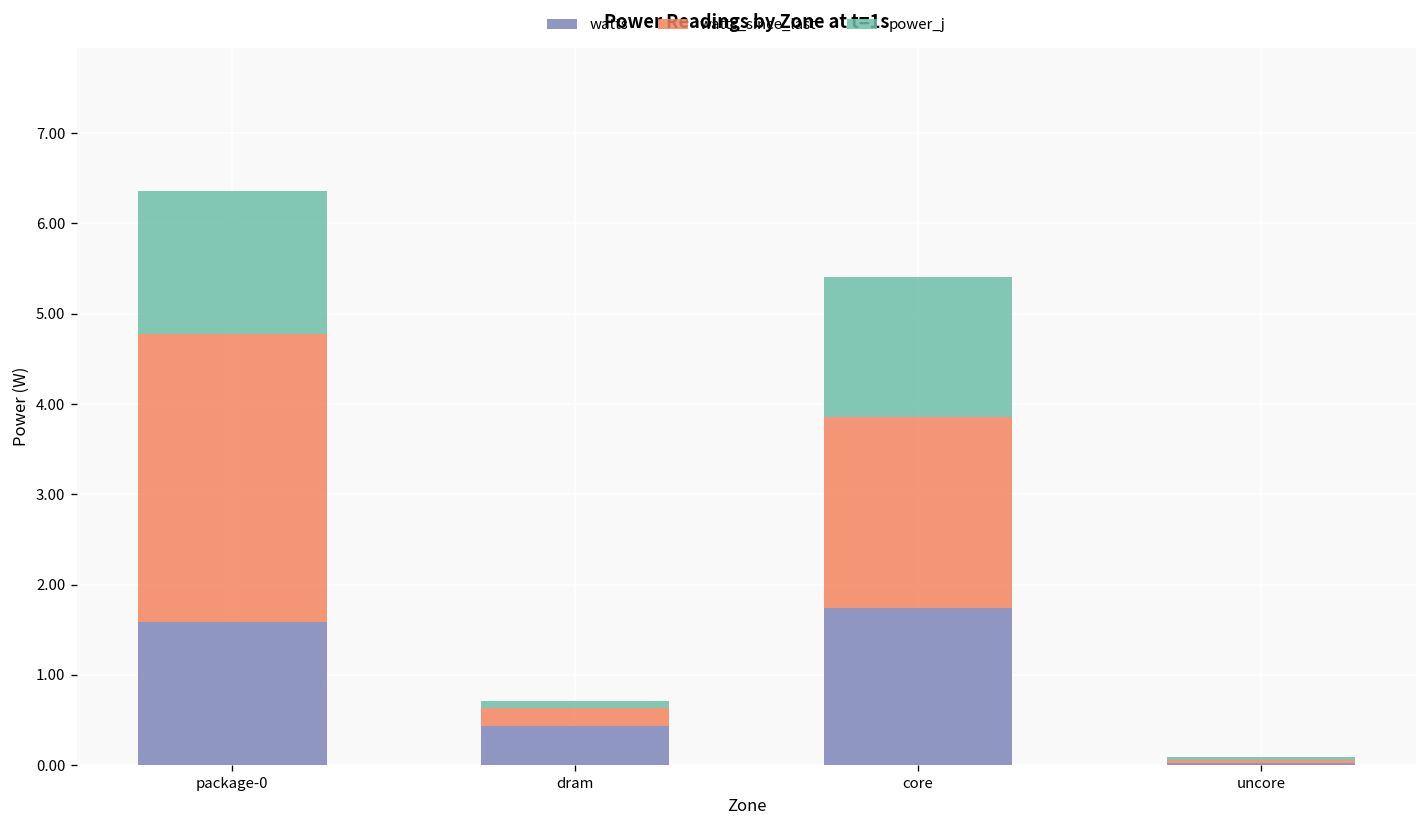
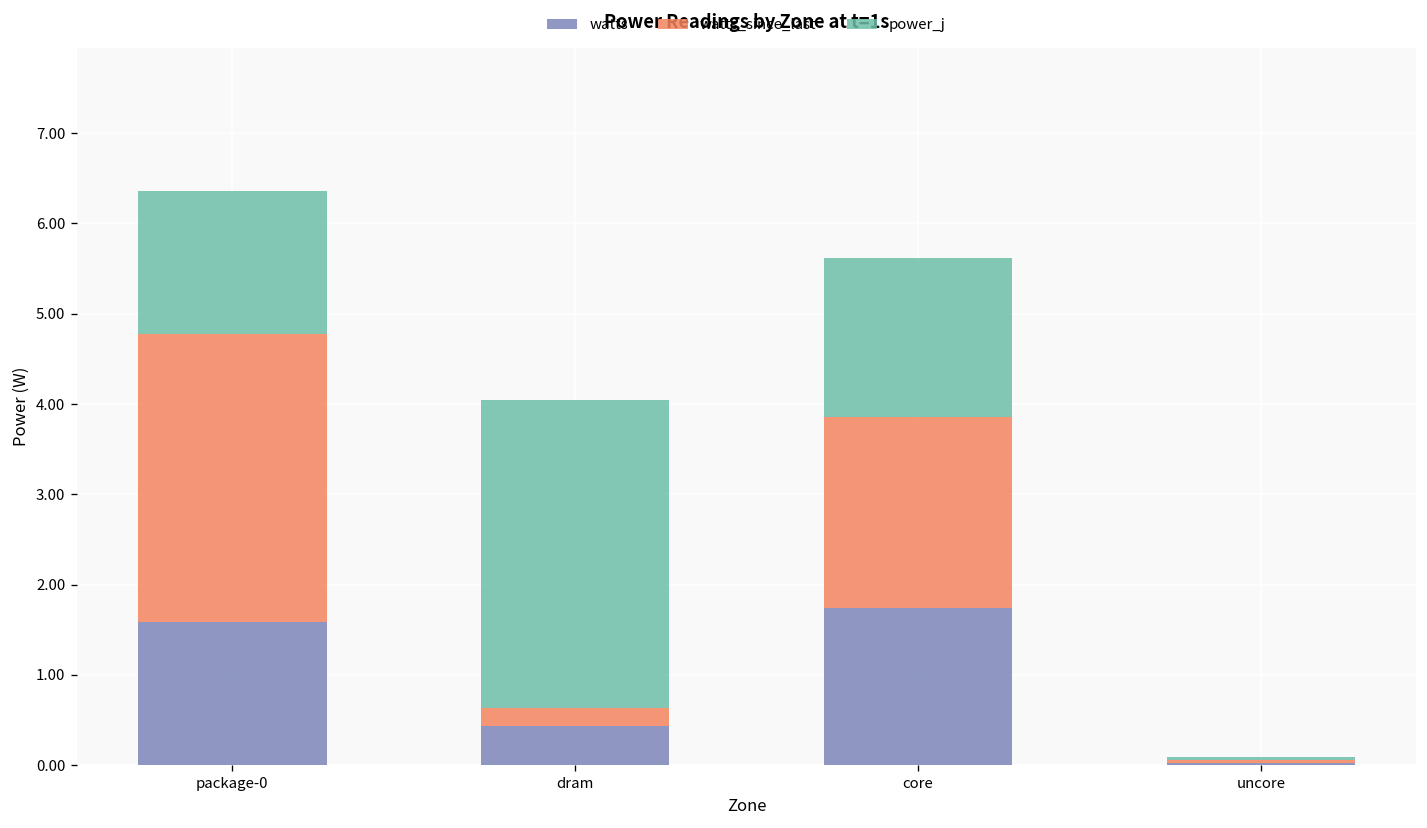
power_j, dram: 0.1 -> 3.4
power_j, core: 1.6 -> 1.8
